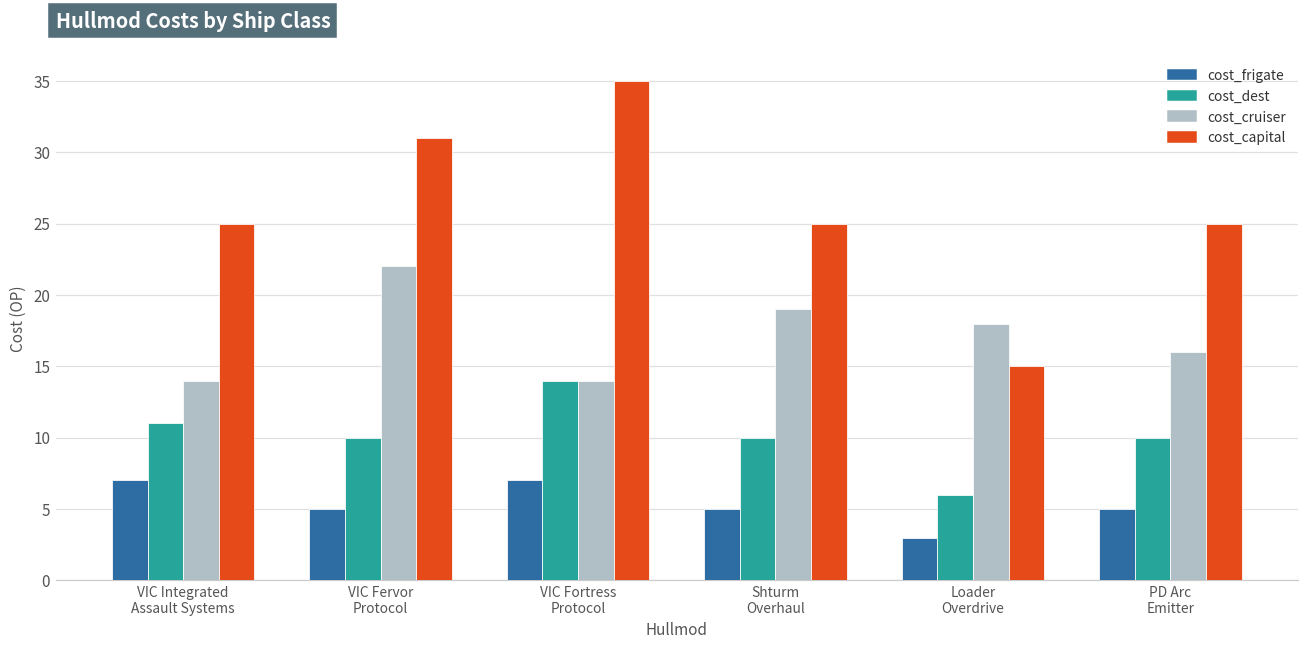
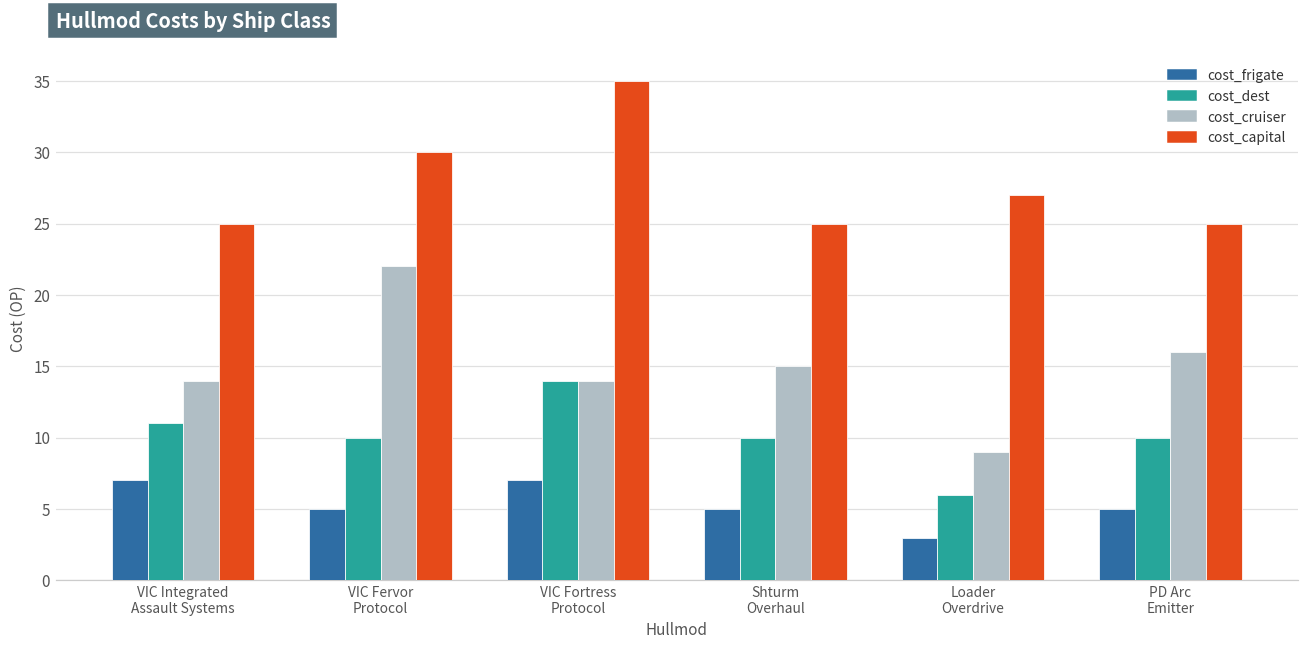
cost_capital, VIC Fervor Protocol: 31 -> 30
cost_cruiser, Shturm Overhaul: 19 -> 15
cost_cruiser, Loader Overdrive: 18 -> 9
cost_capital, Loader Overdrive: 15 -> 27
